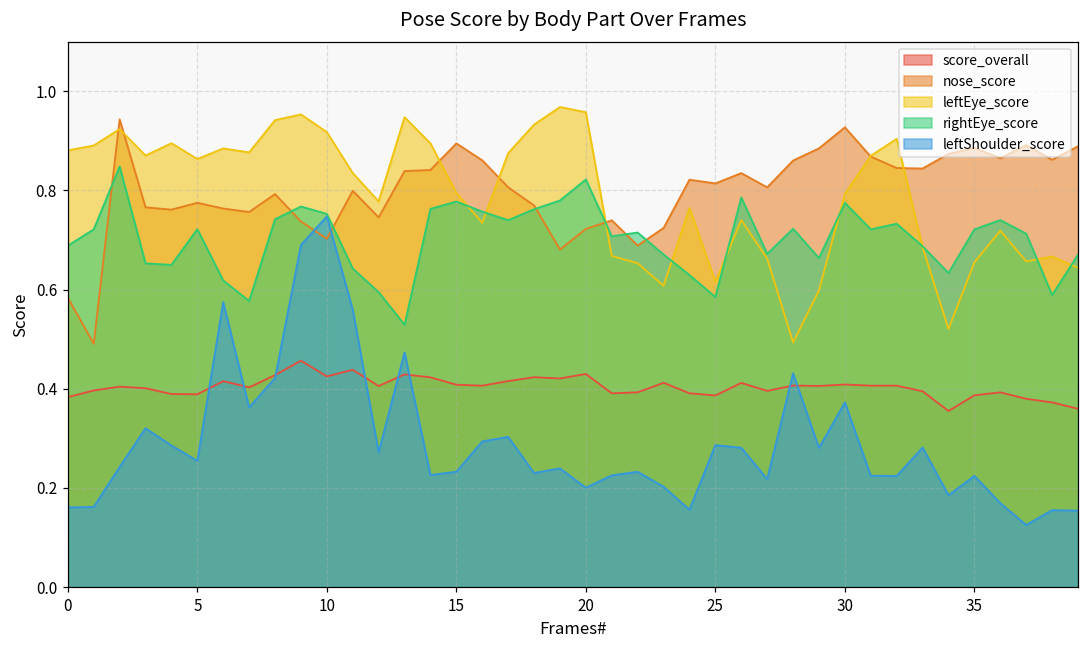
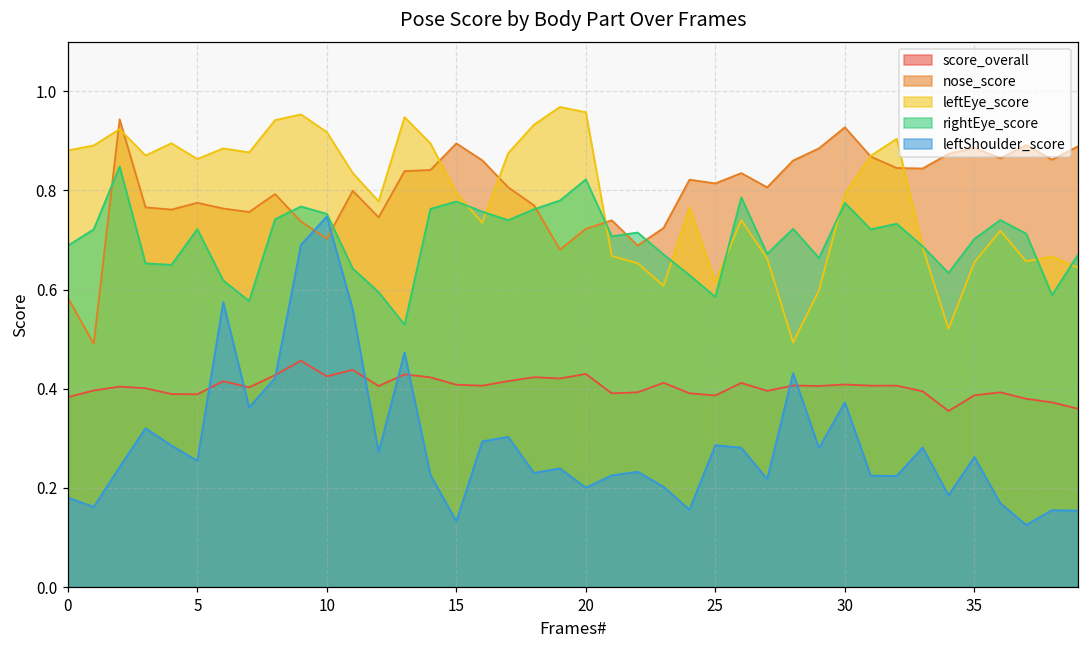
leftShoulder_score, 0: 0.16 -> 0.18
leftShoulder_score, 15: 0.23 -> 0.13
rightEye_score, 35: 0.72 -> 0.70
leftShoulder_score, 35: 0.22 -> 0.26
